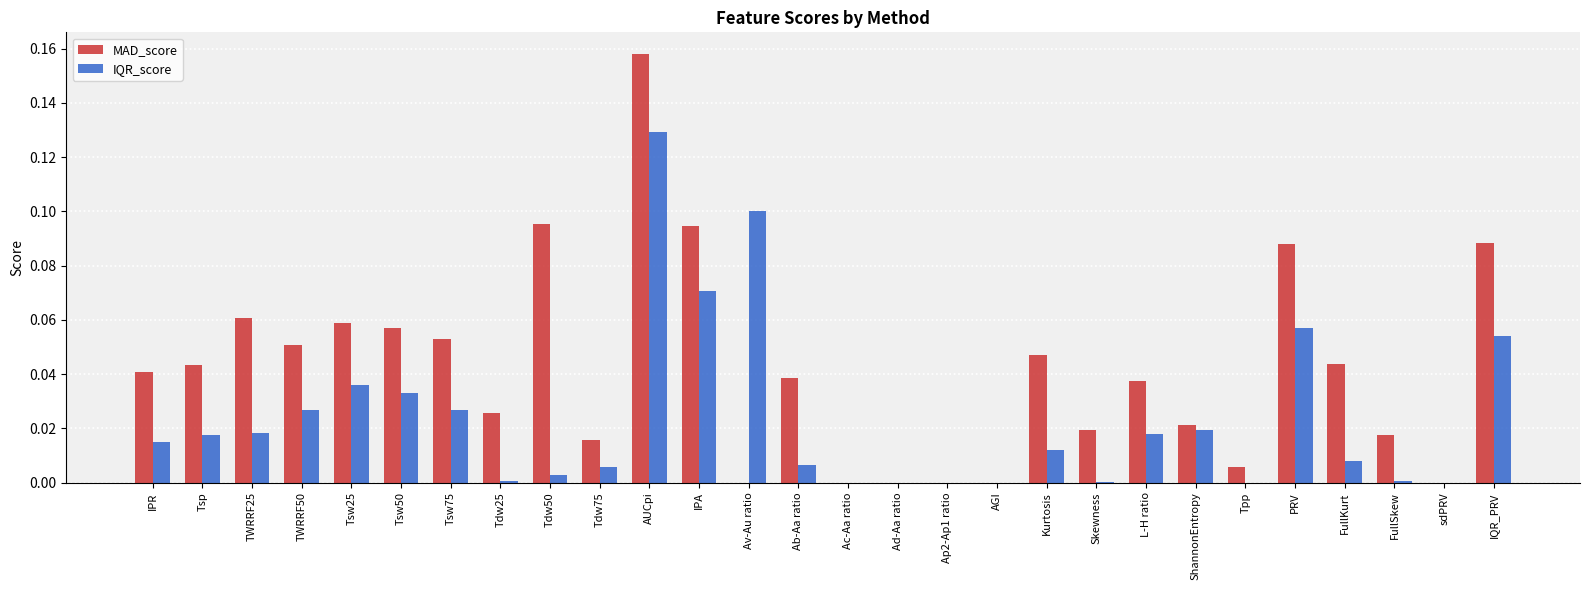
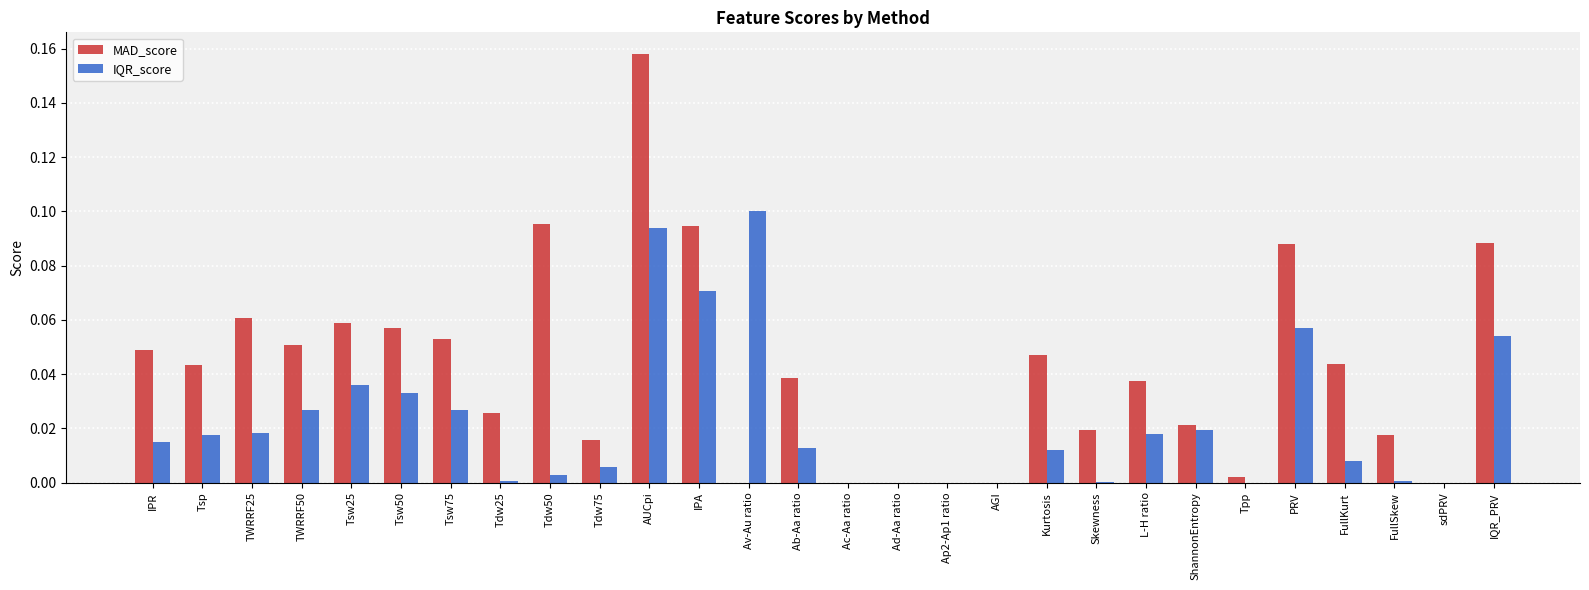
MAD_score, IPR: 0.041 -> 0.049
IQR_score, AUCpi: 0.129 -> 0.094
IQR_score, Ab-Aa ratio: 0.006 -> 0.013
MAD_score, Tpp: 0.006 -> 0.002
